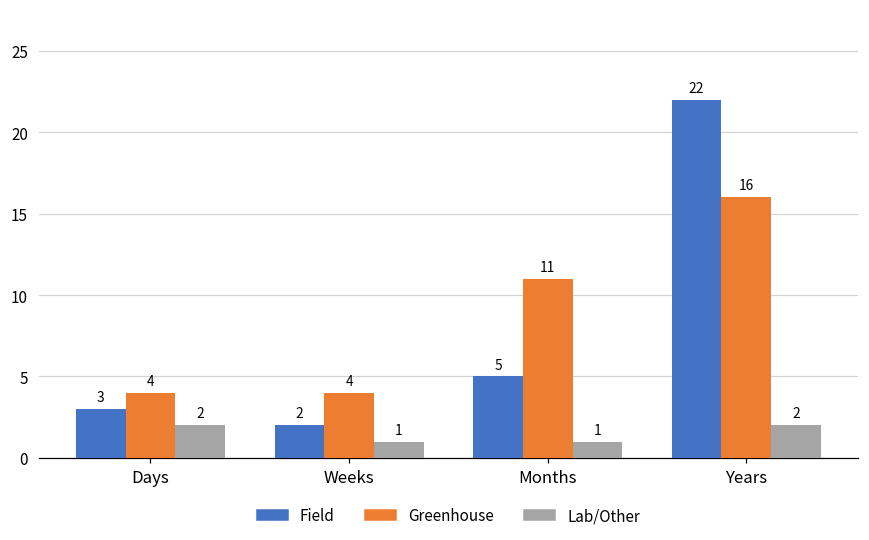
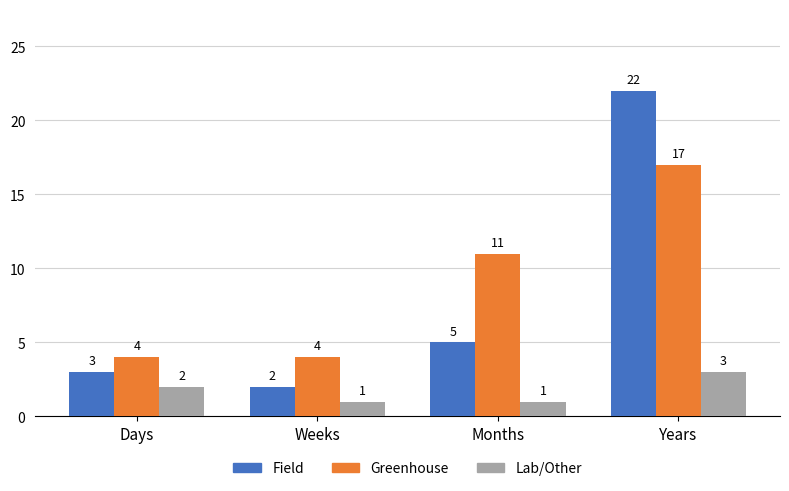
Greenhouse, Years: 16 -> 17
Lab/Other, Years: 2 -> 3
